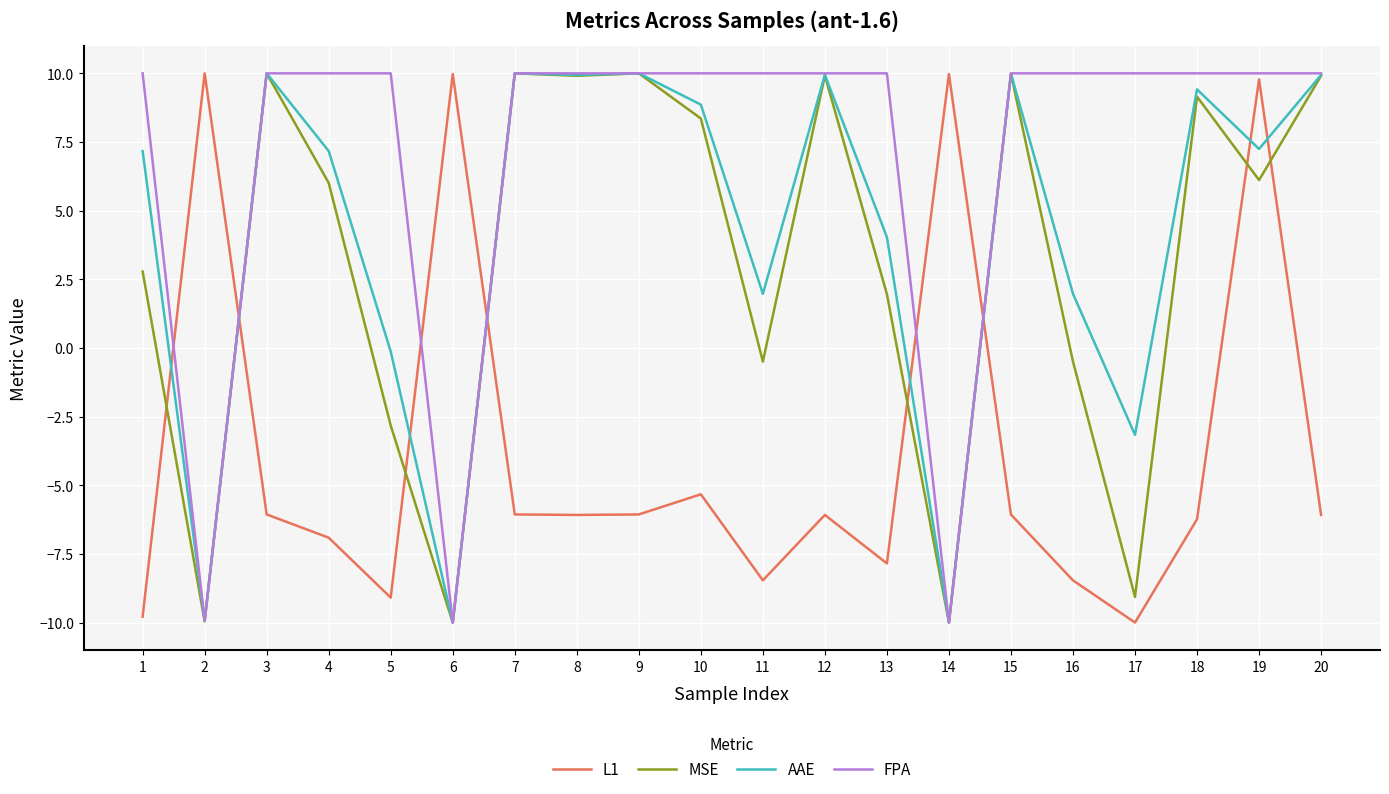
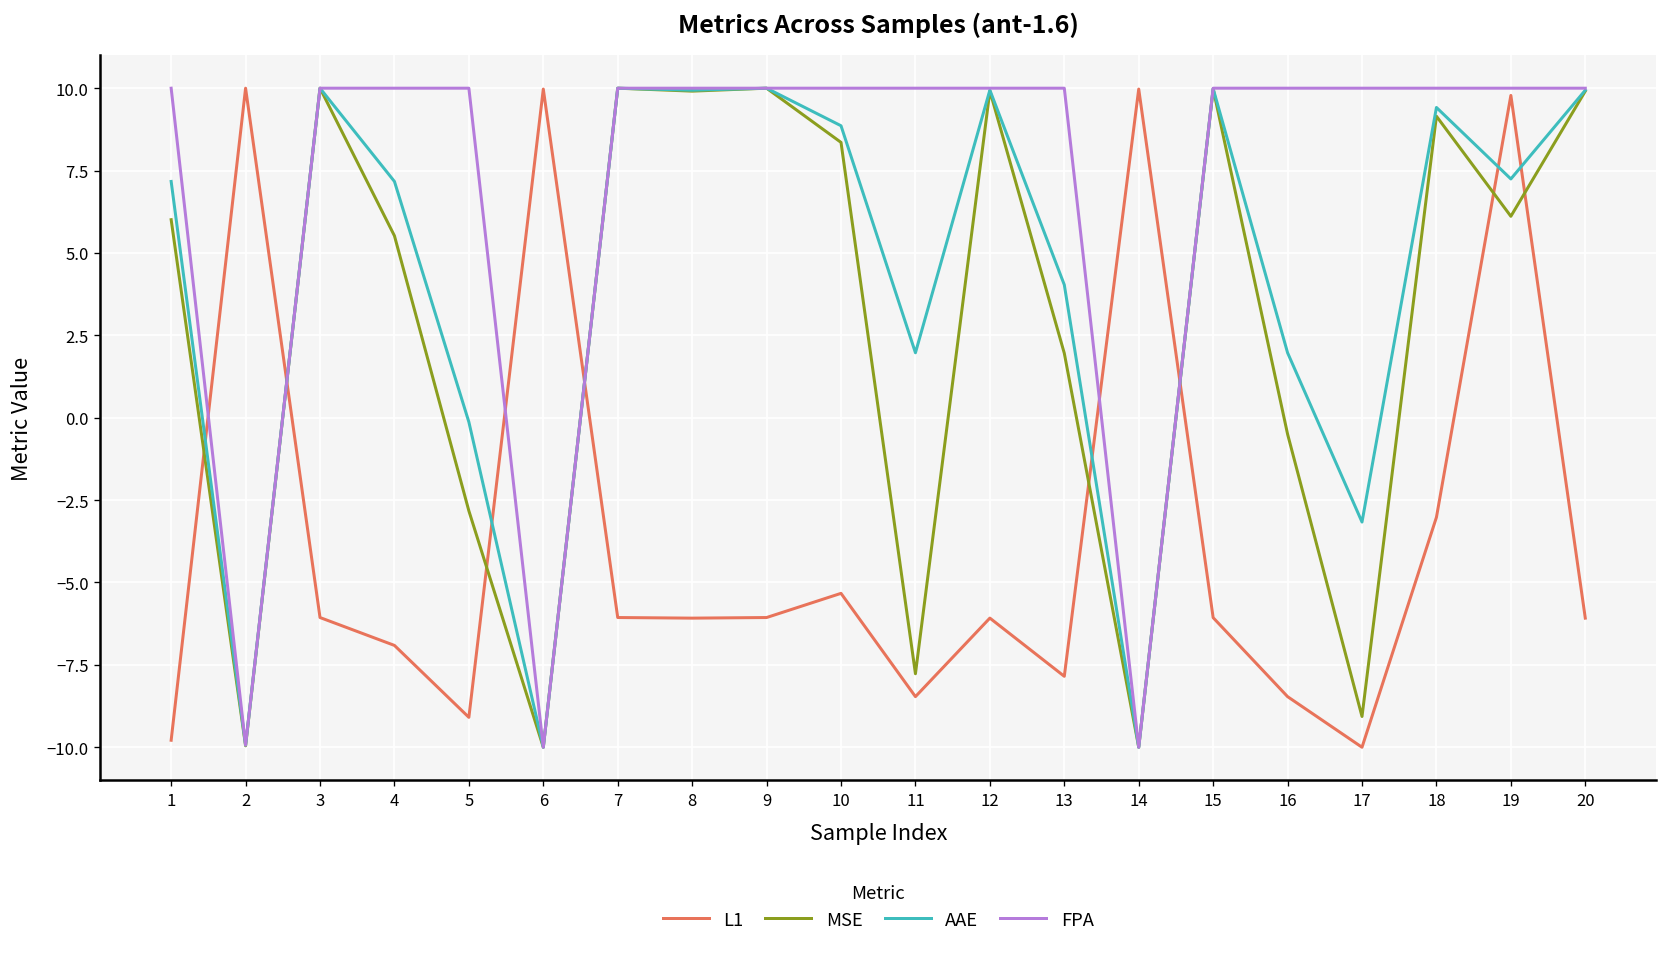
MSE, 1: 2.8 -> 6.0
MSE, 4: 6.0 -> 5.5
MSE, 11: -0.5 -> -7.8
L1, 18: -6.2 -> -3.0
